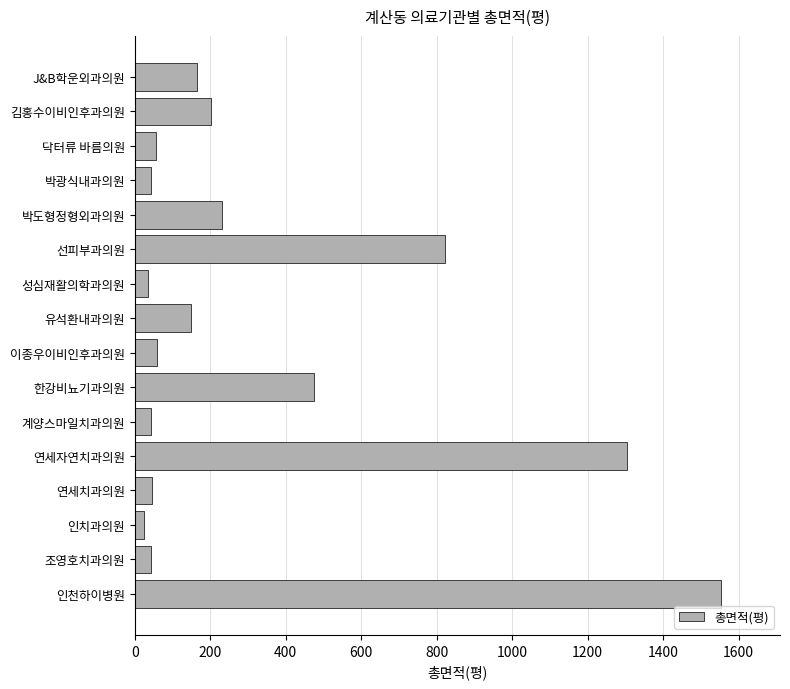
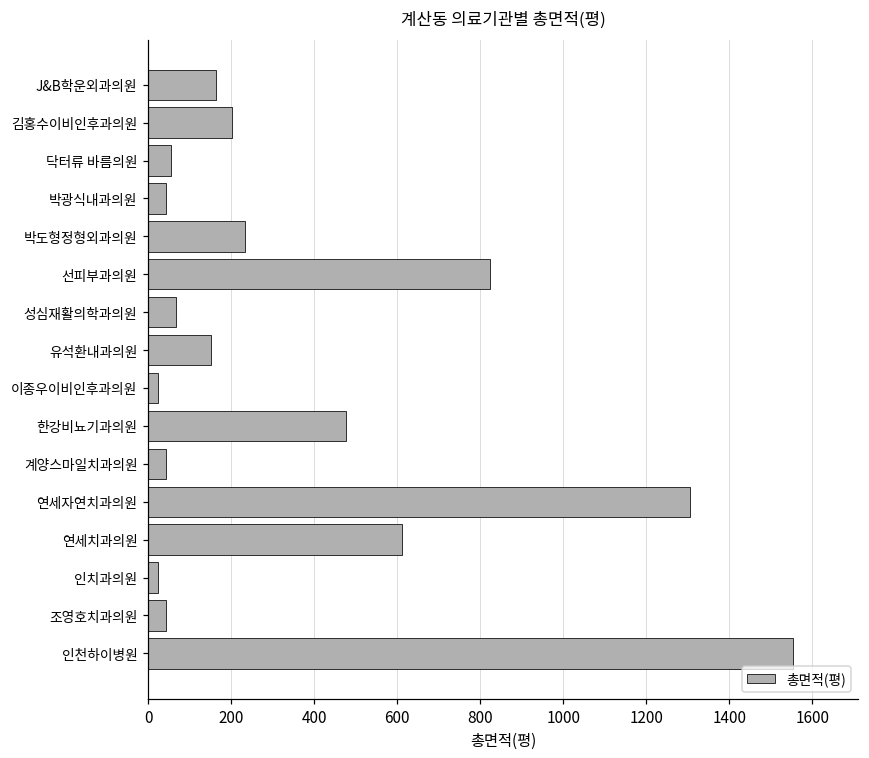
성심재활의학과의원: 40 -> 70
이종우이비인후과의원: 60 -> 20
연세치과의원: 50 -> 610
